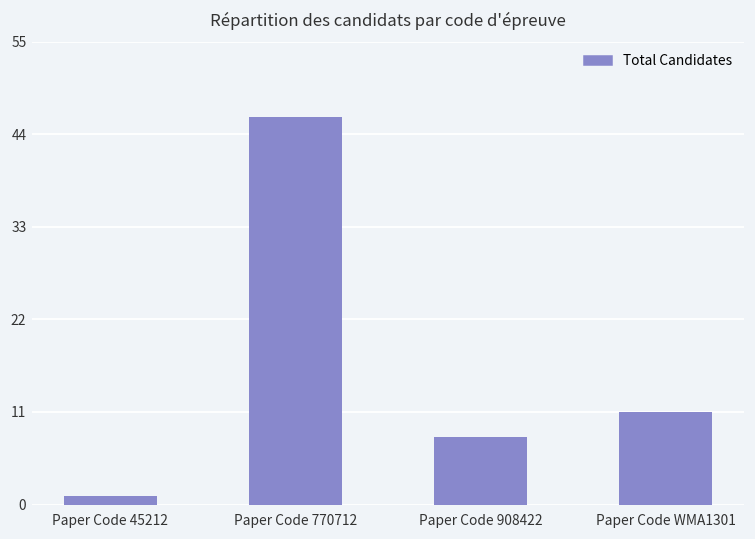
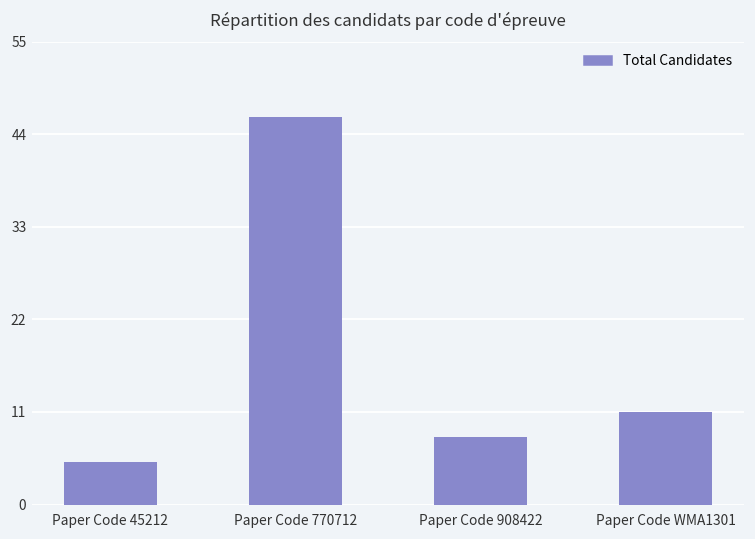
Paper Code 45212: 1 -> 5
